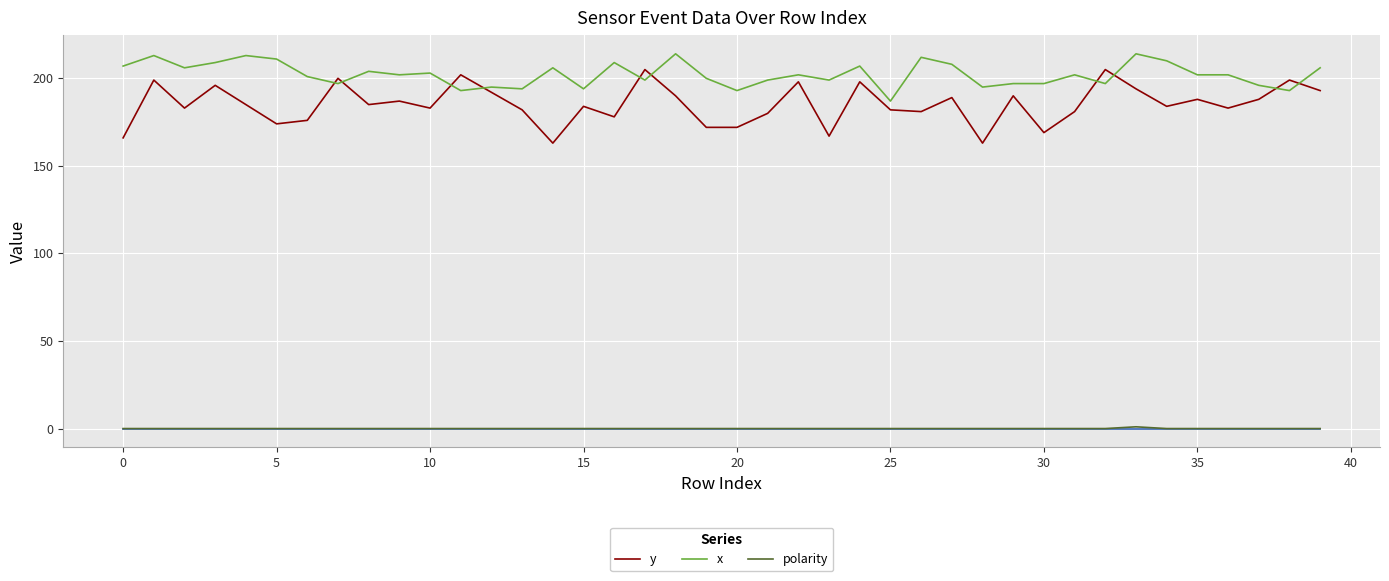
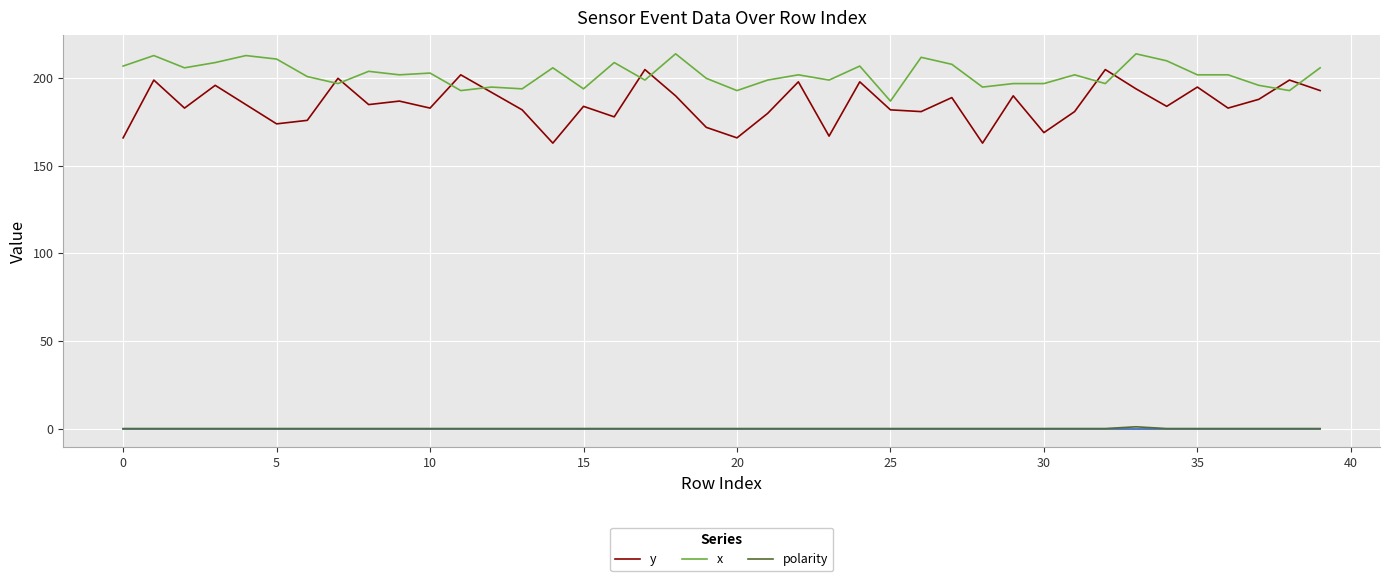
y, 20: 172 -> 166
y, 35: 188 -> 195
